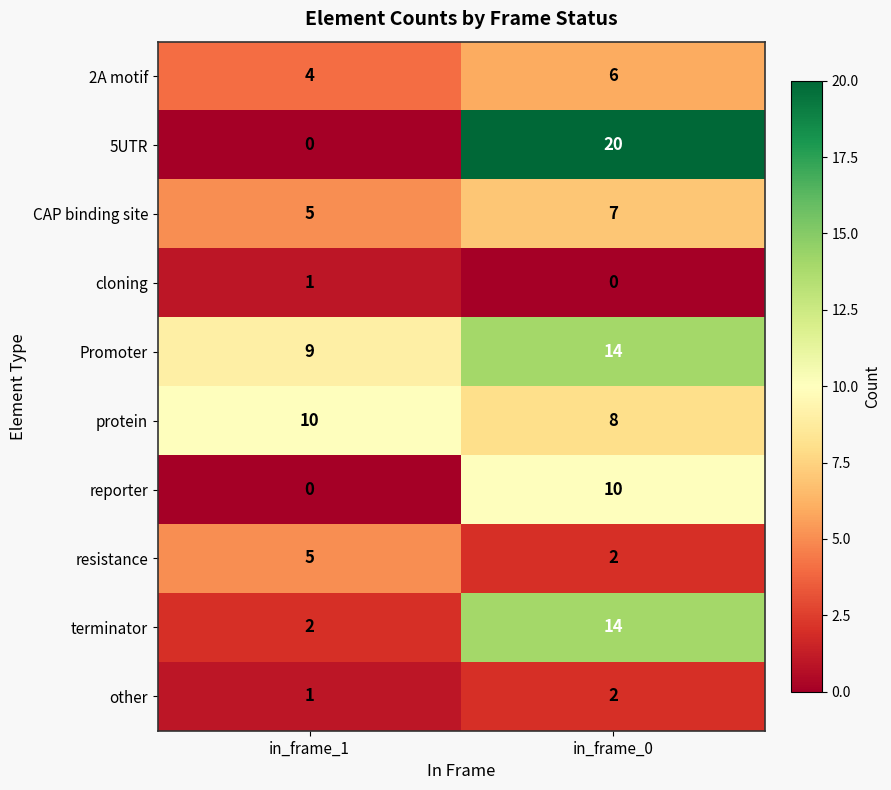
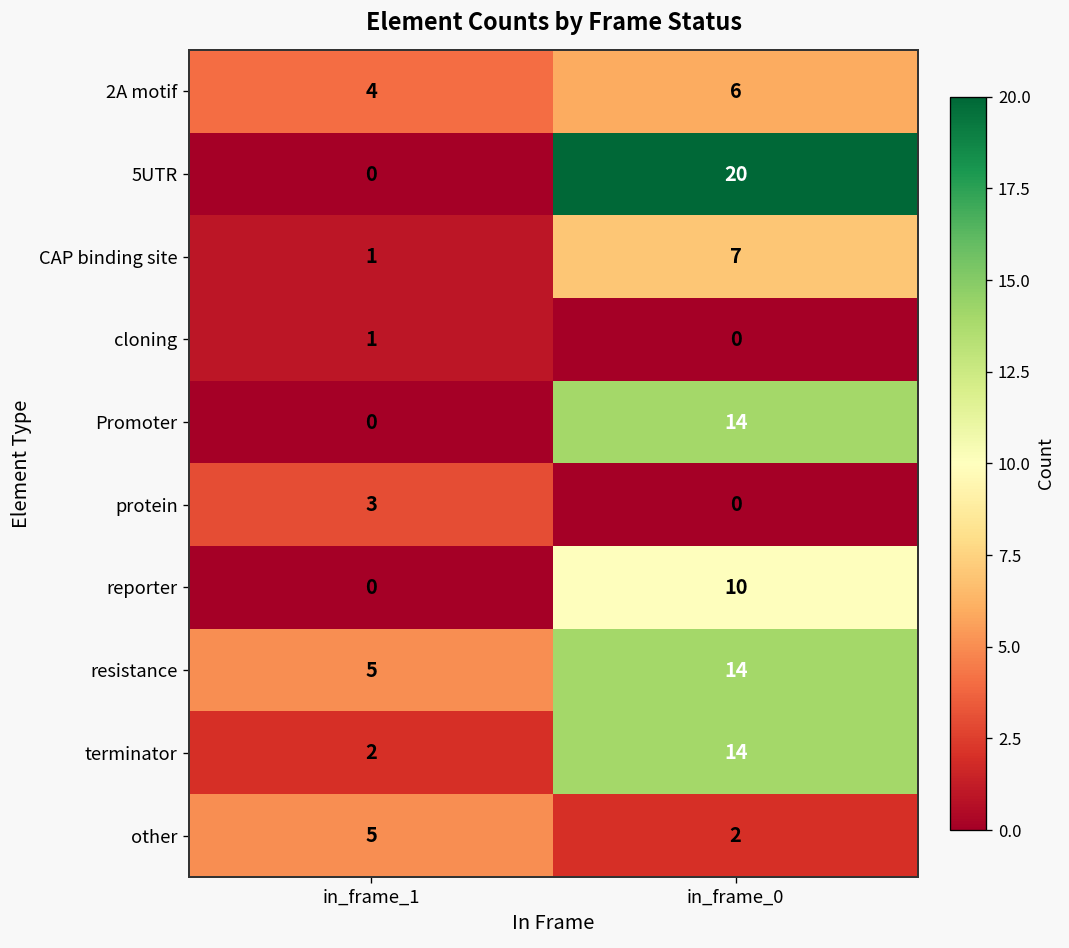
CAP binding site, in_frame_1: 5 -> 1
Promoter, in_frame_1: 9 -> 0
protein, in_frame_1: 10 -> 3
protein, in_frame_0: 8 -> 0
resistance, in_frame_0: 2 -> 14
other, in_frame_1: 1 -> 5
